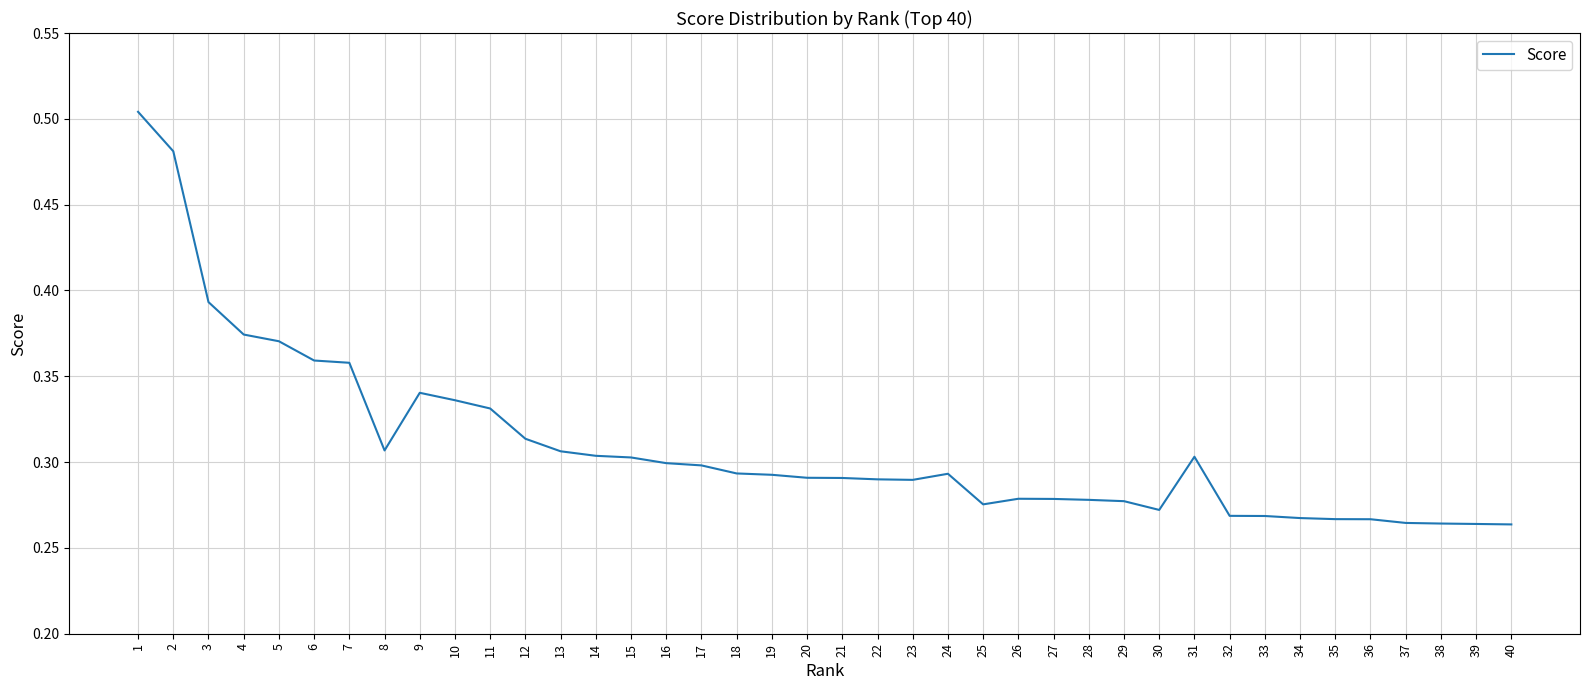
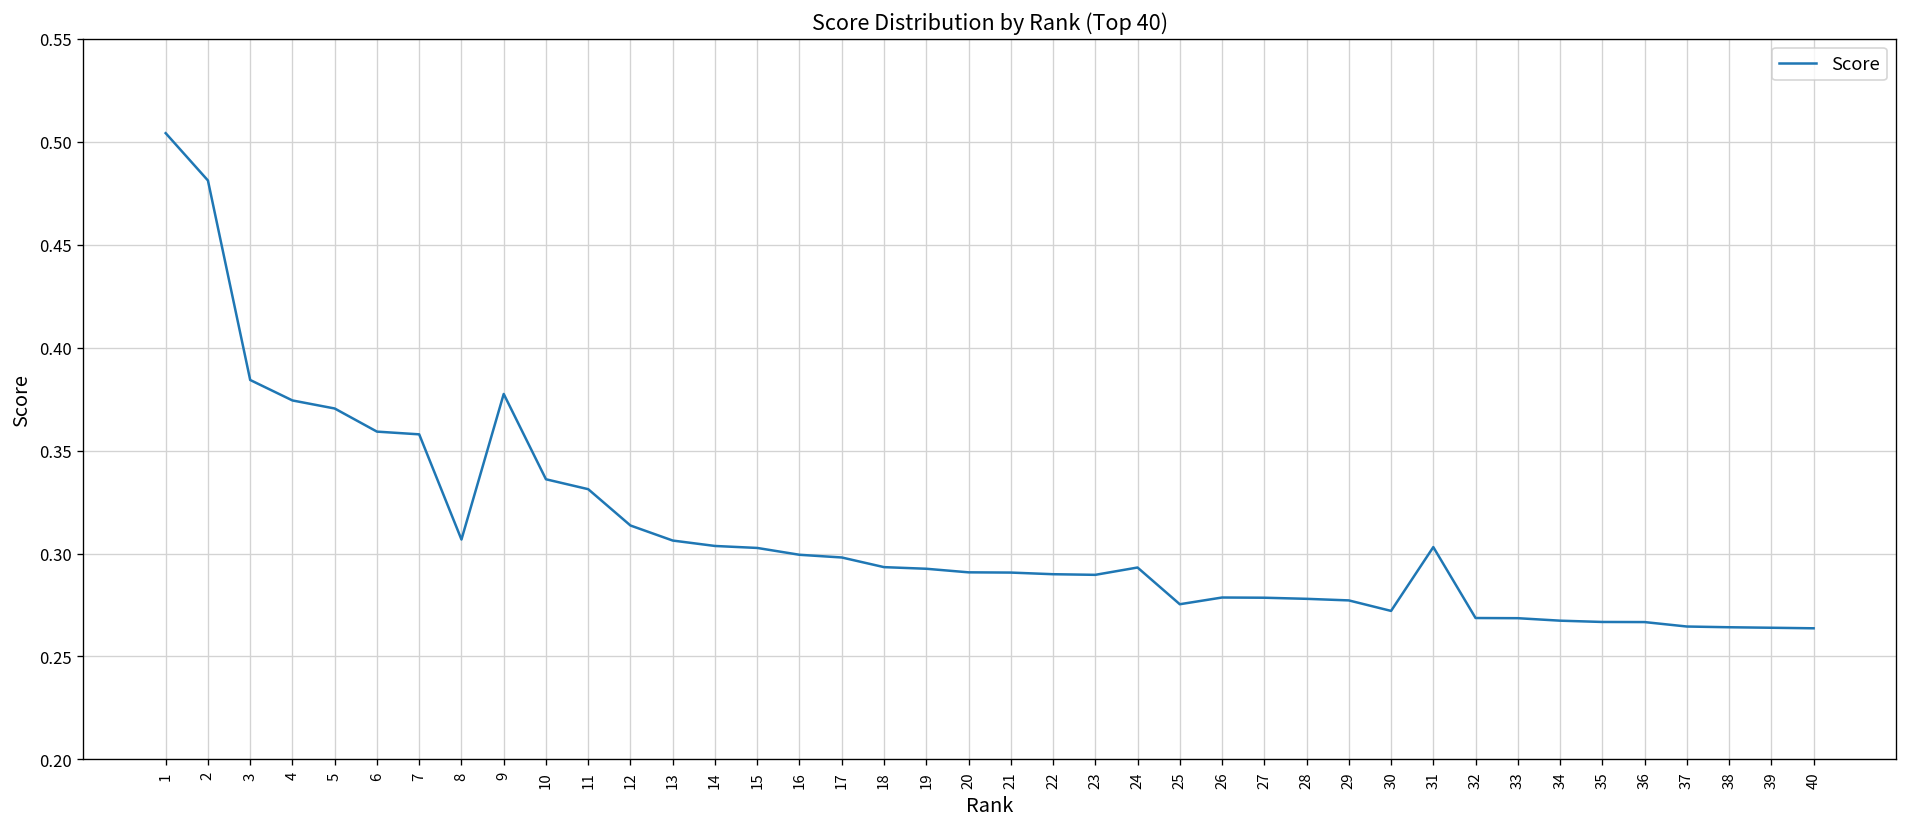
3: 0.393 -> 0.384
9: 0.340 -> 0.377
